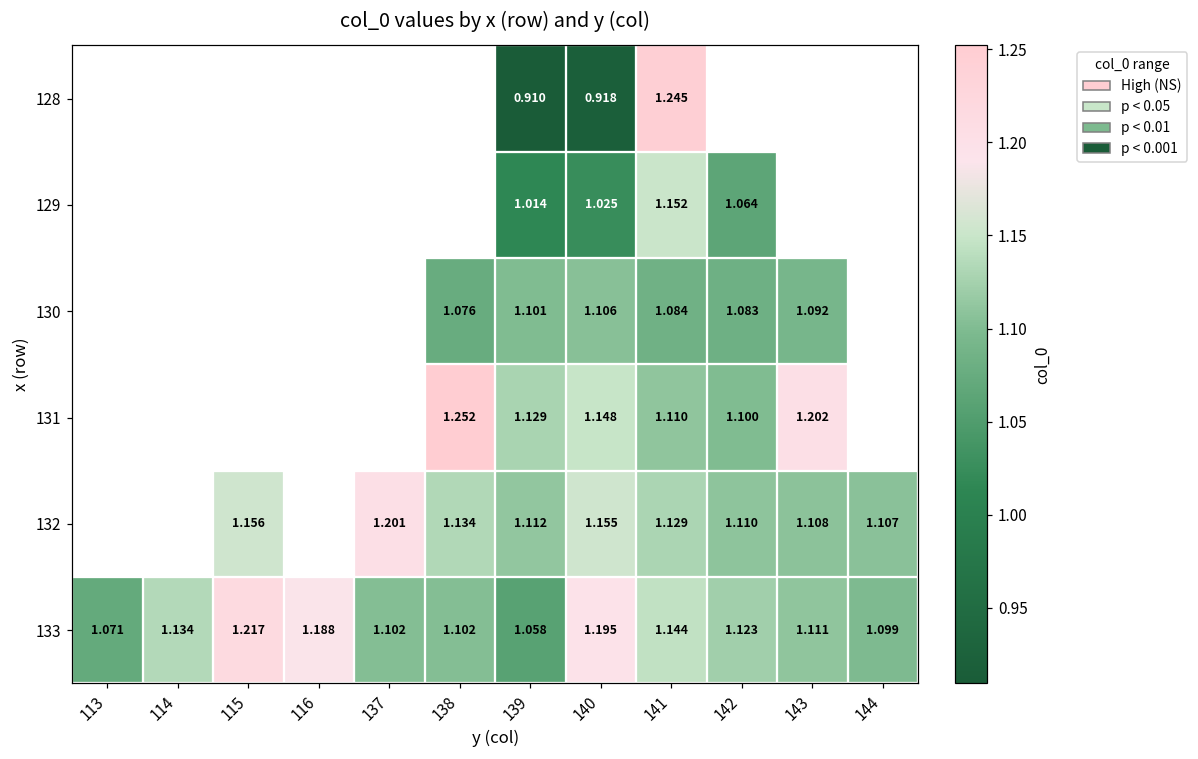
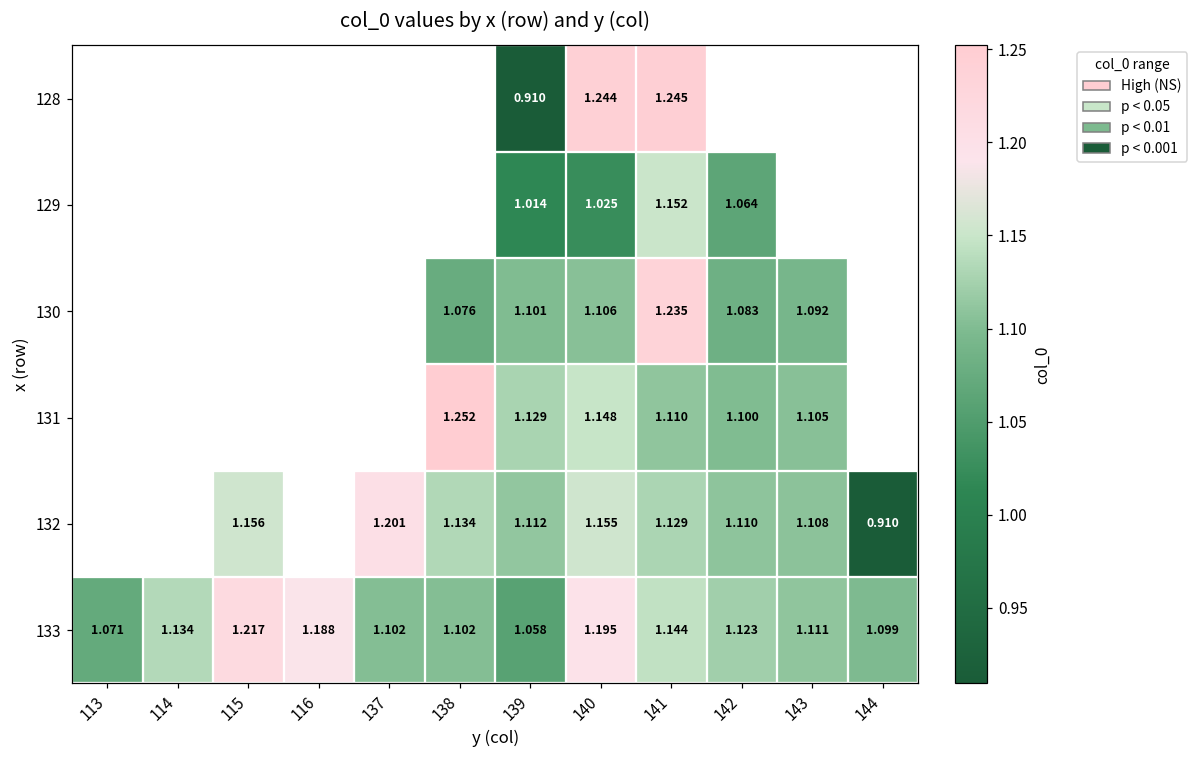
128, 140: 0.918 -> 1.244
130, 141: 1.084 -> 1.235
131, 143: 1.202 -> 1.105
132, 144: 1.107 -> 0.910
